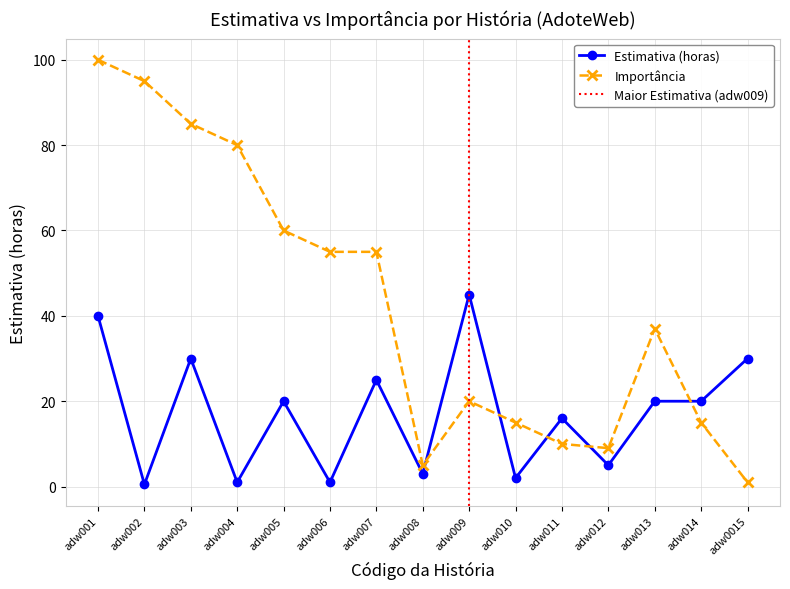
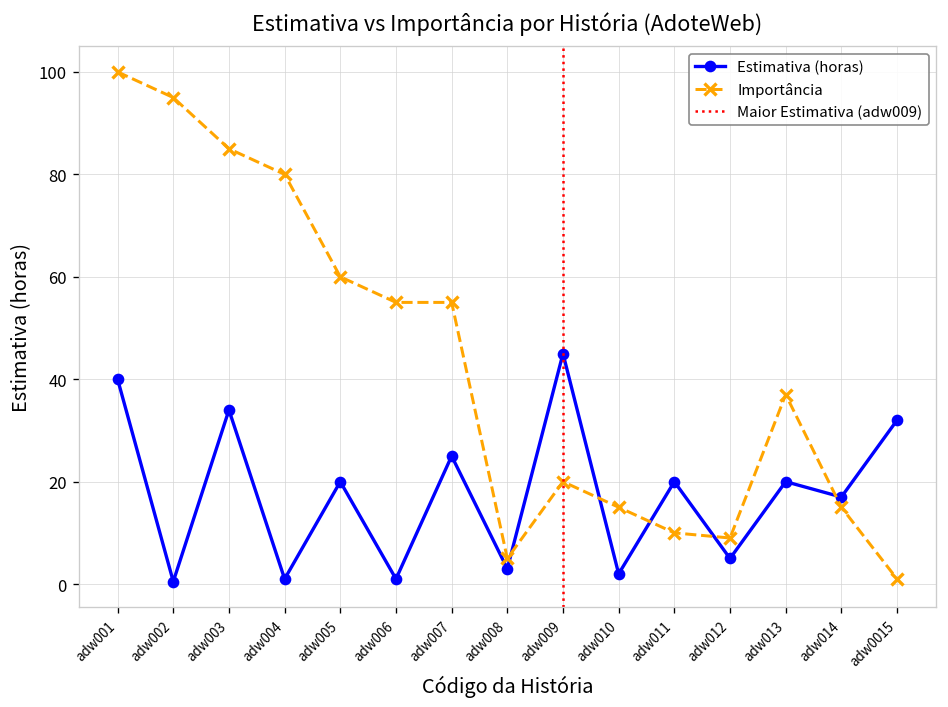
Estimativa (horas), adw003: 30 -> 34
Estimativa (horas), adw011: 16 -> 20
Estimativa (horas), adw014: 20 -> 17
Estimativa (horas), adw0015: 30 -> 32
